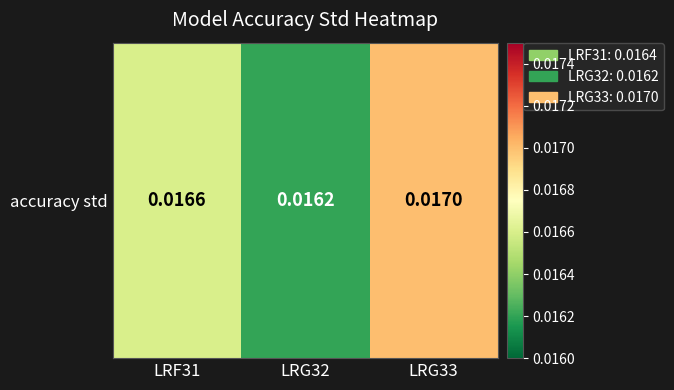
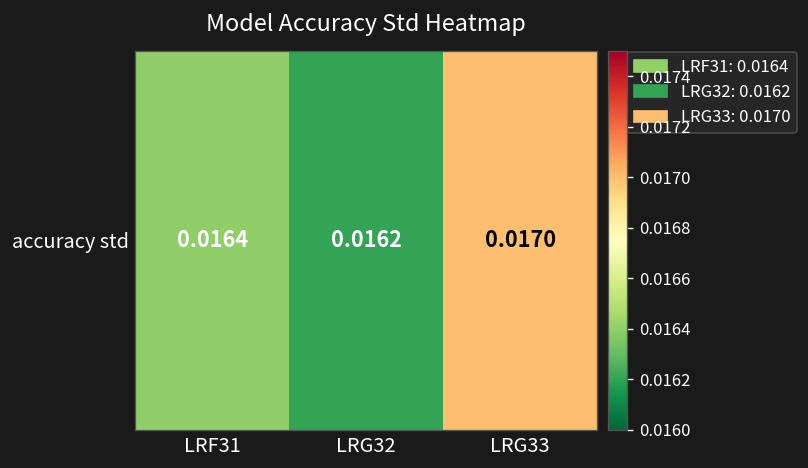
accuracy std, LRF31: 0.0166 -> 0.0164
